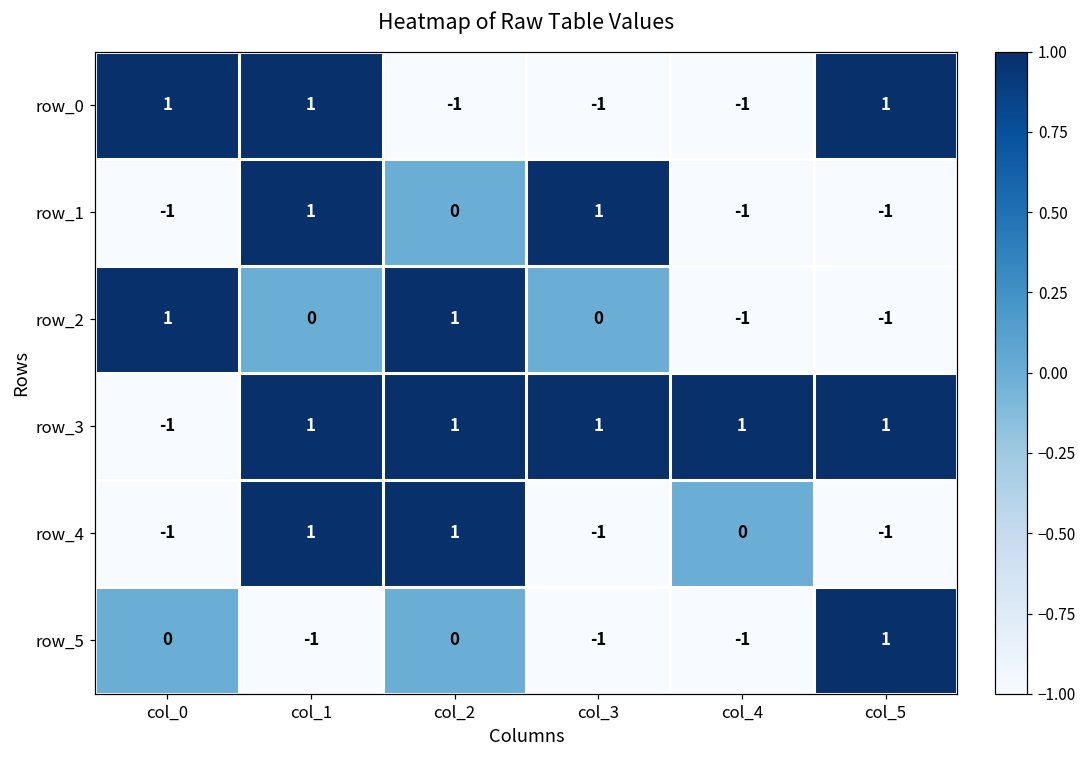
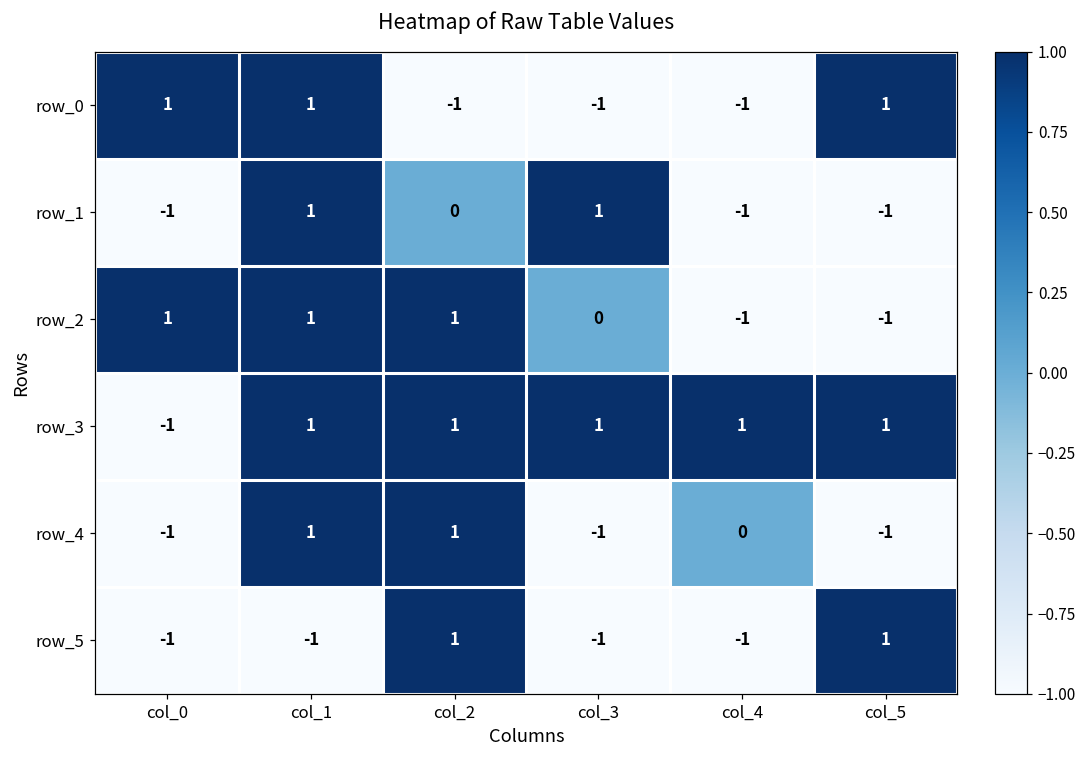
row_2, col_1: 0 -> 1
row_5, col_0: 0 -> -1
row_5, col_2: 0 -> 1
